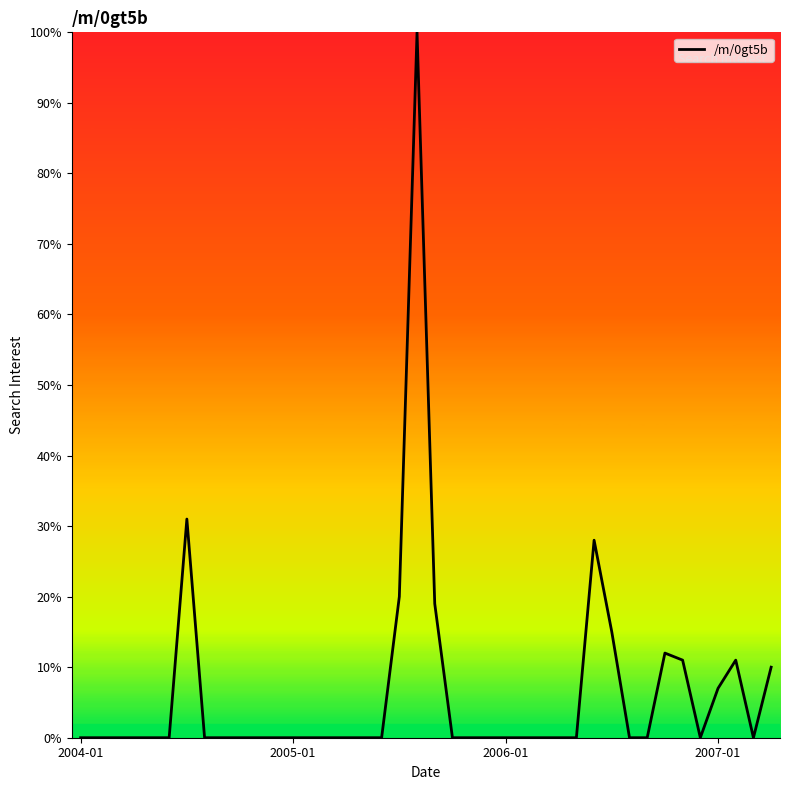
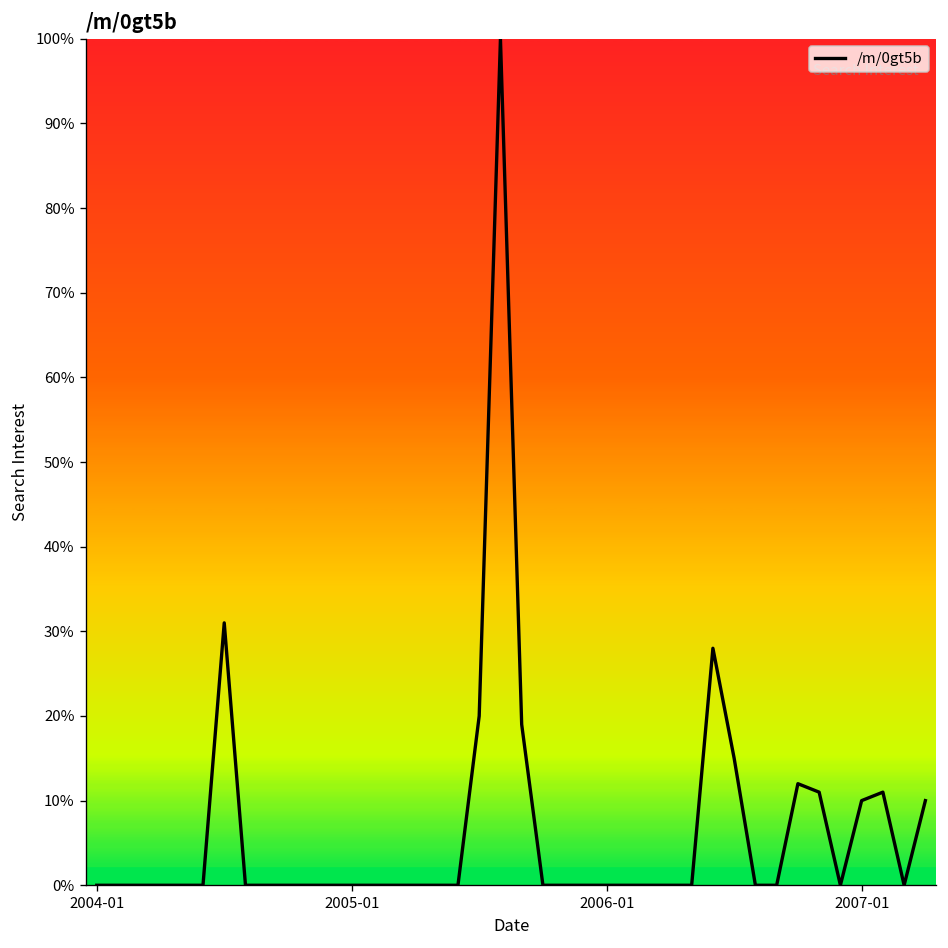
2007-01: 7% -> 10%
